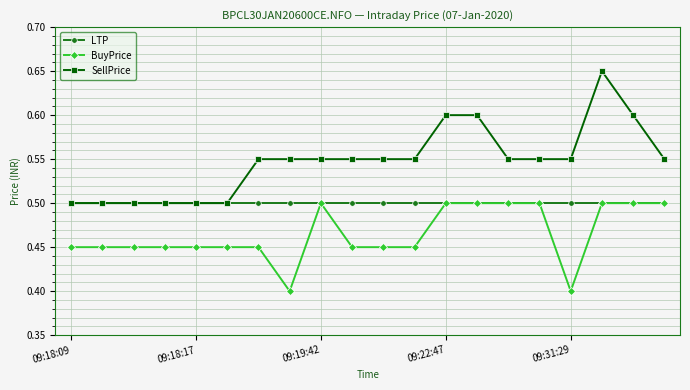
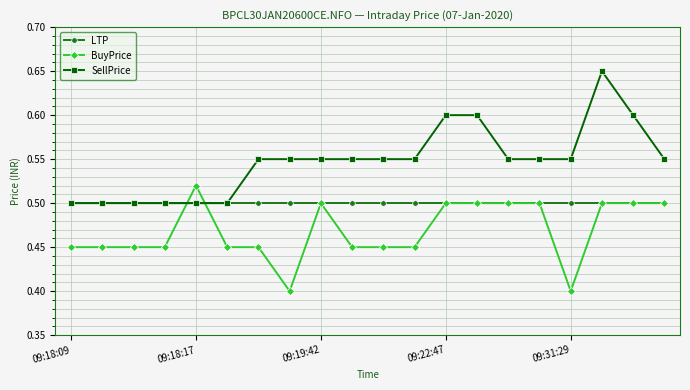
BuyPrice, 09:18:17: 0.45 -> 0.52
